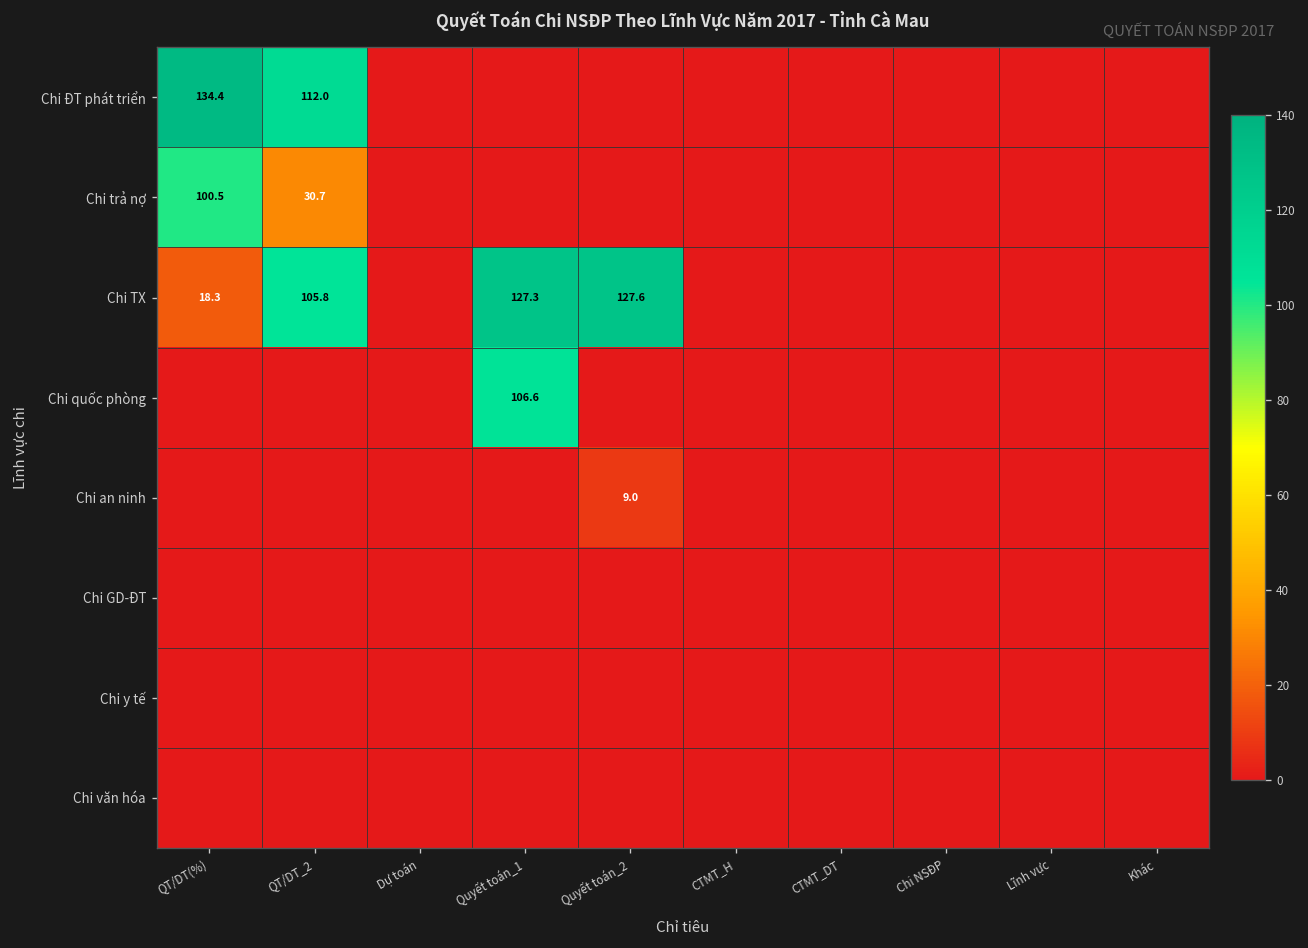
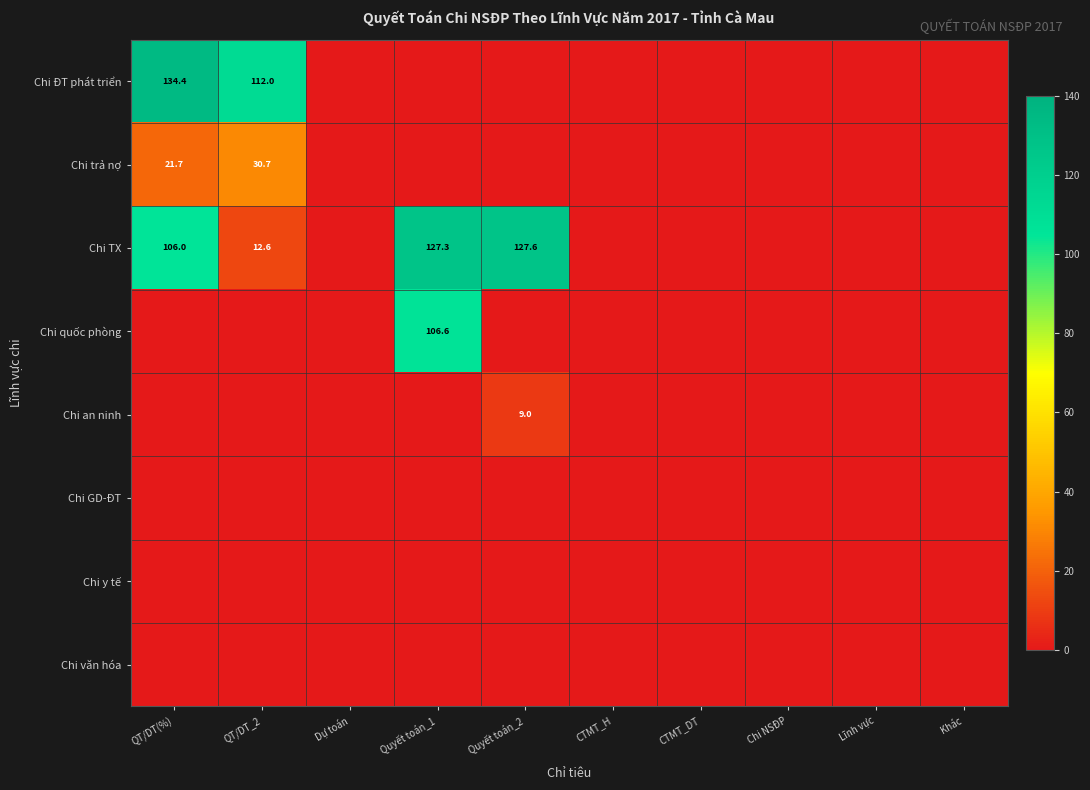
Chi trả nợ, QT/DT(%): 100.5 -> 21.7
Chi TX, QT/DT(%): 18.3 -> 106.0
Chi TX, QT/DT_2: 105.8 -> 12.6
